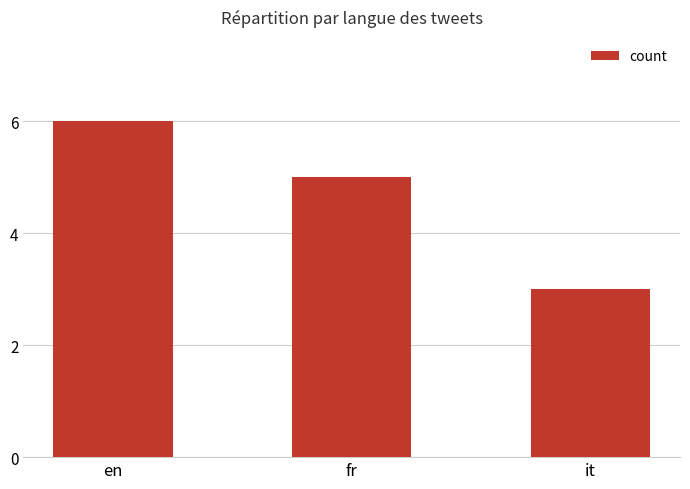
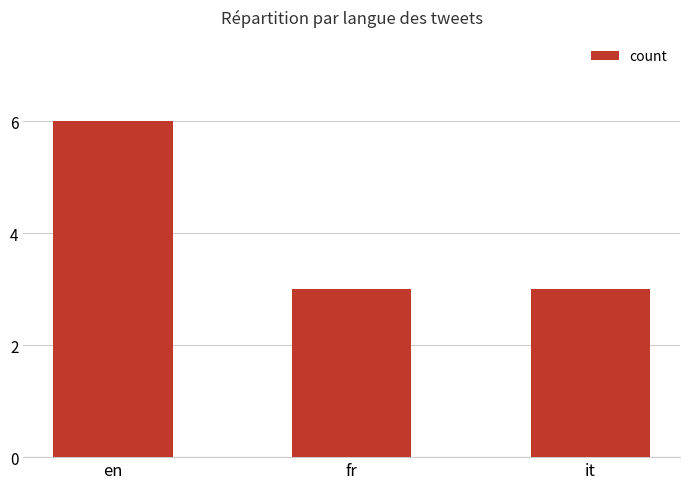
fr: 5 -> 3
